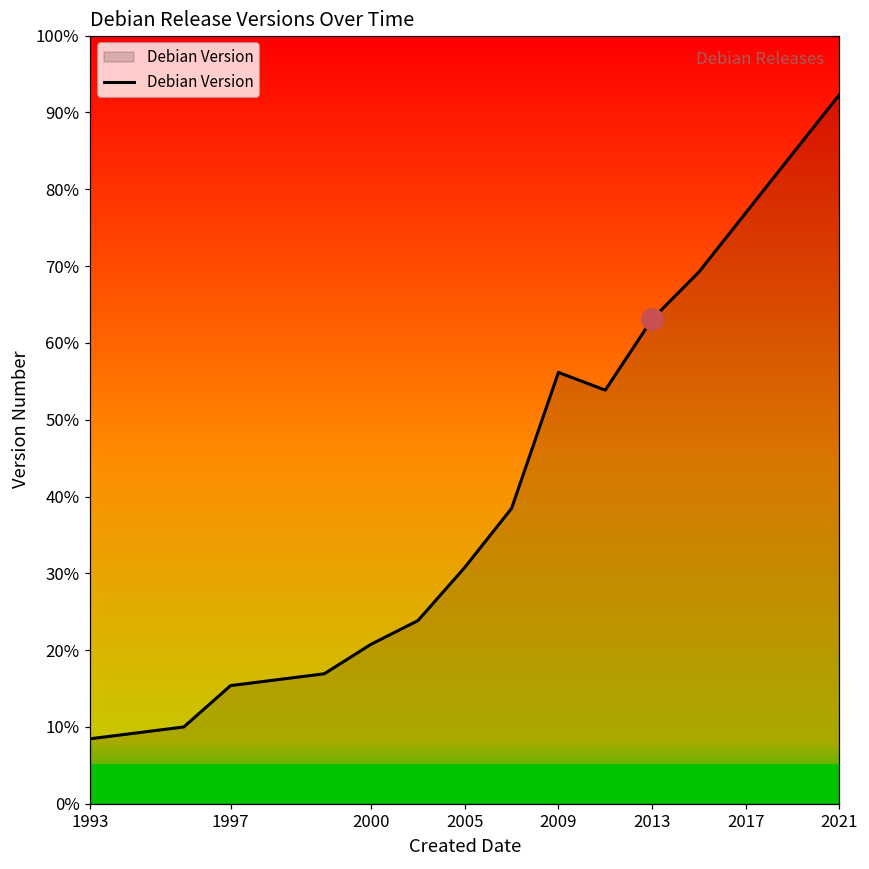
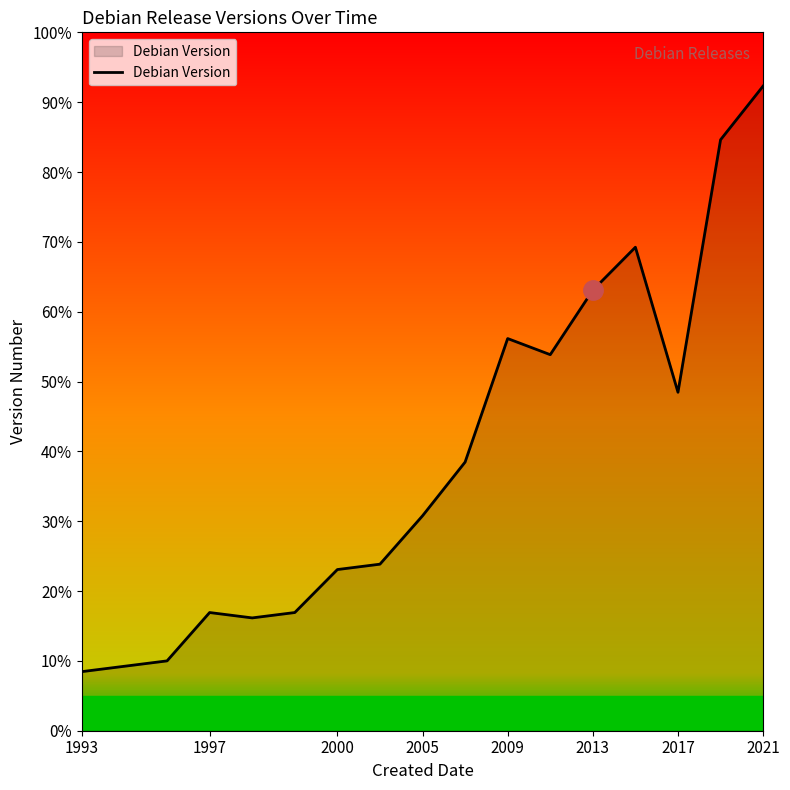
Debian Version, 1997: 15% -> 17%
Debian Version, 2000: 21% -> 23%
Debian Version, 2017: 77% -> 48%
